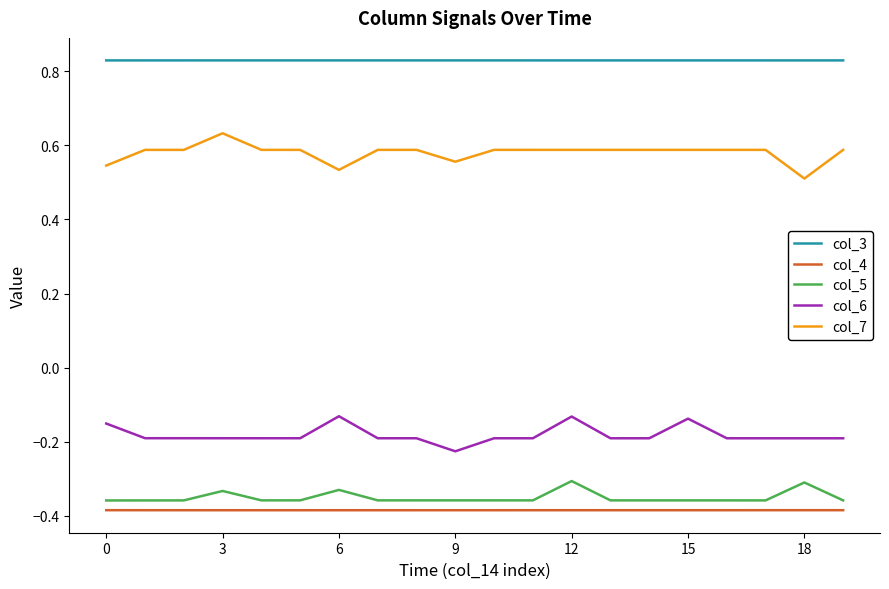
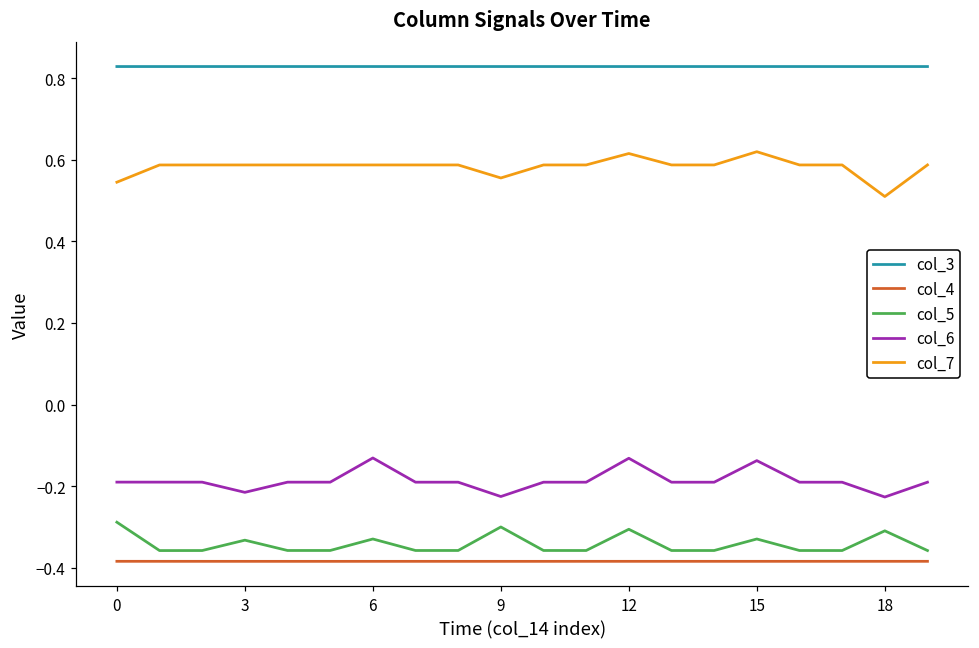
col_5, 0: -0.36 -> -0.29
col_6, 0: -0.15 -> -0.19
col_6, 3: -0.19 -> -0.22
col_7, 3: 0.63 -> 0.59
col_7, 6: 0.53 -> 0.59
col_5, 9: -0.36 -> -0.30
col_7, 12: 0.59 -> 0.62
col_5, 15: -0.36 -> -0.33
col_7, 15: 0.59 -> 0.62
col_6, 18: -0.19 -> -0.23
